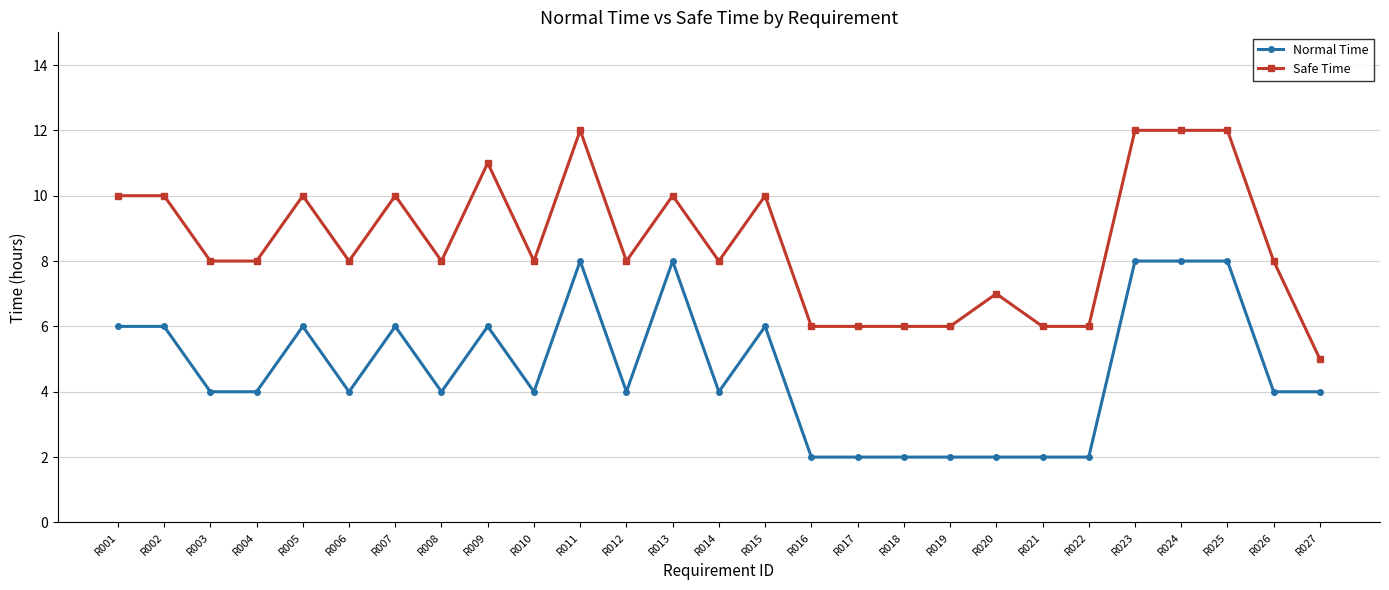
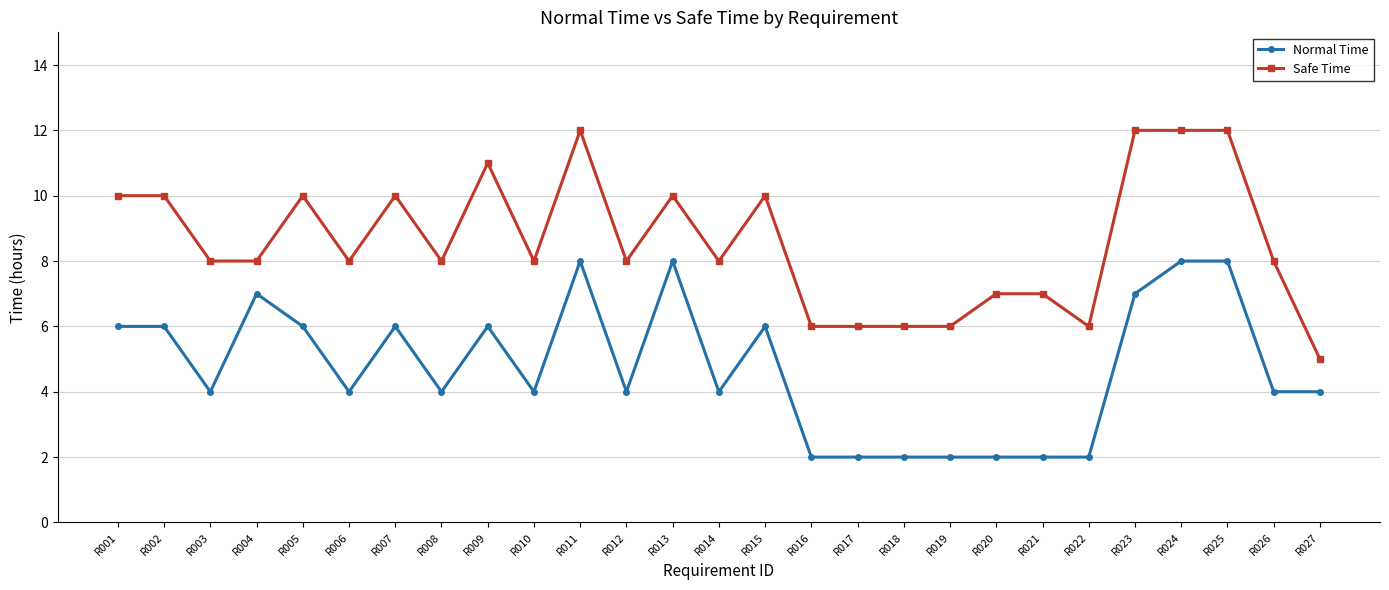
Normal Time, R004: 4 -> 7
Safe Time, R021: 6 -> 7
Normal Time, R023: 8 -> 7
